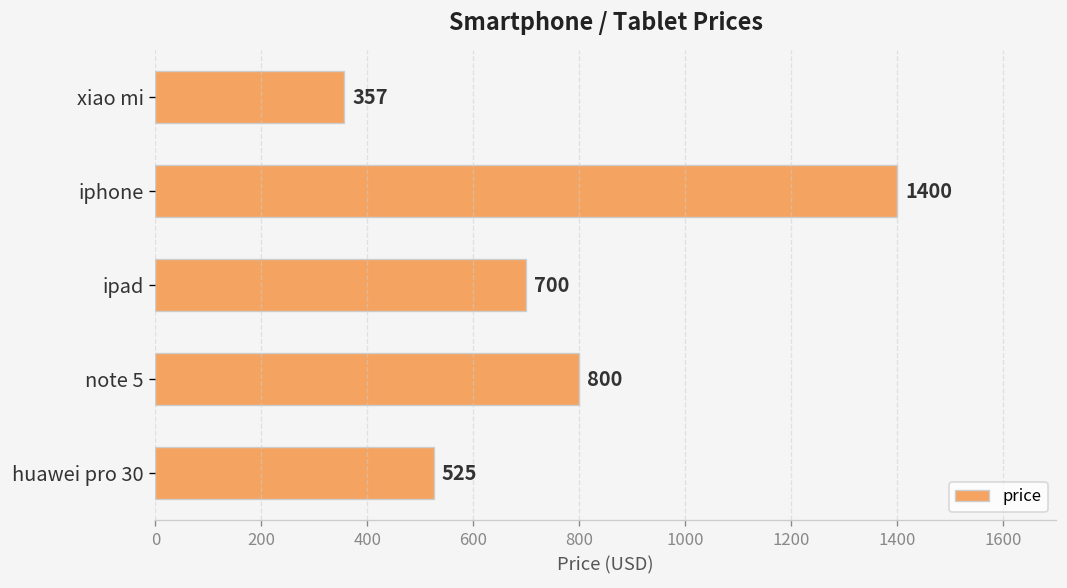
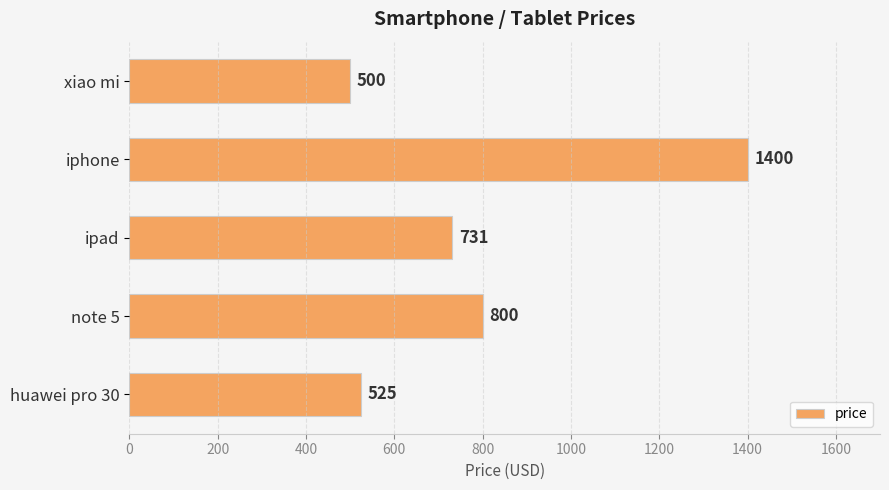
xiao mi: 357 -> 500
ipad: 700 -> 731
